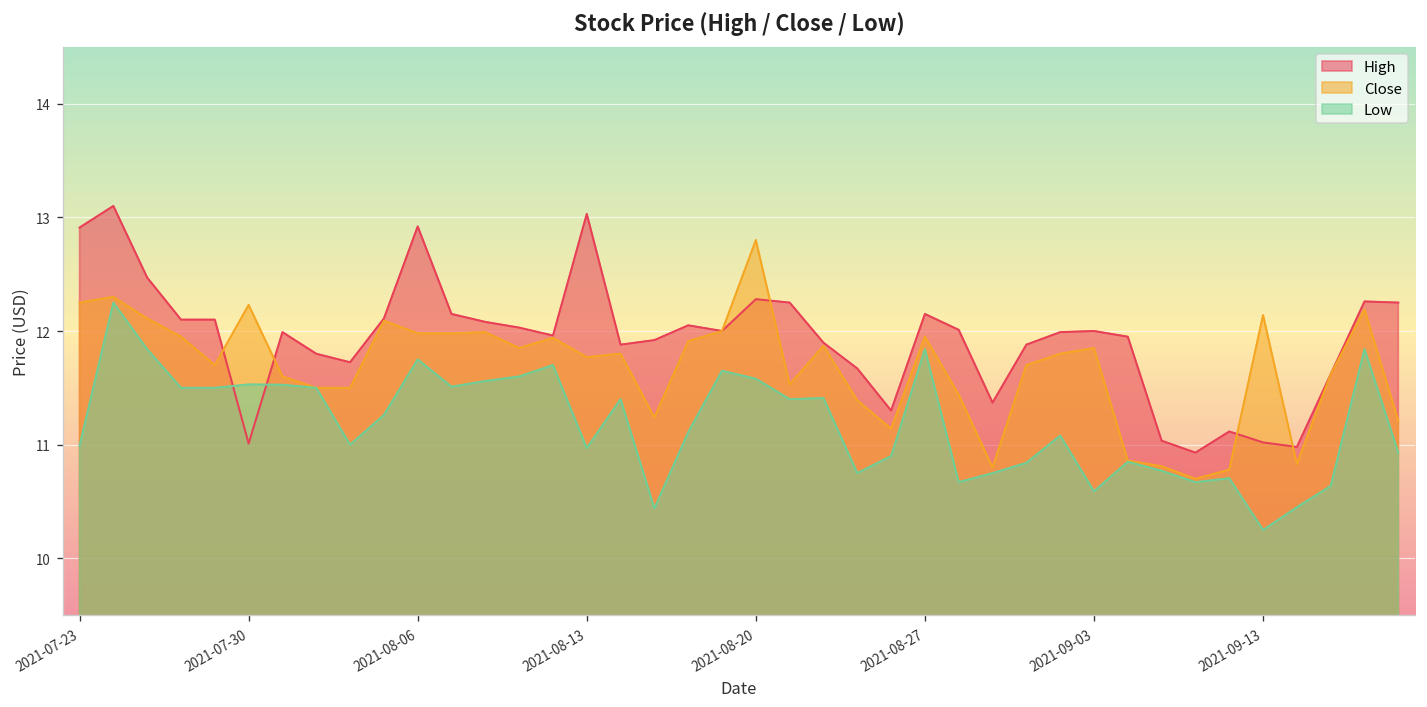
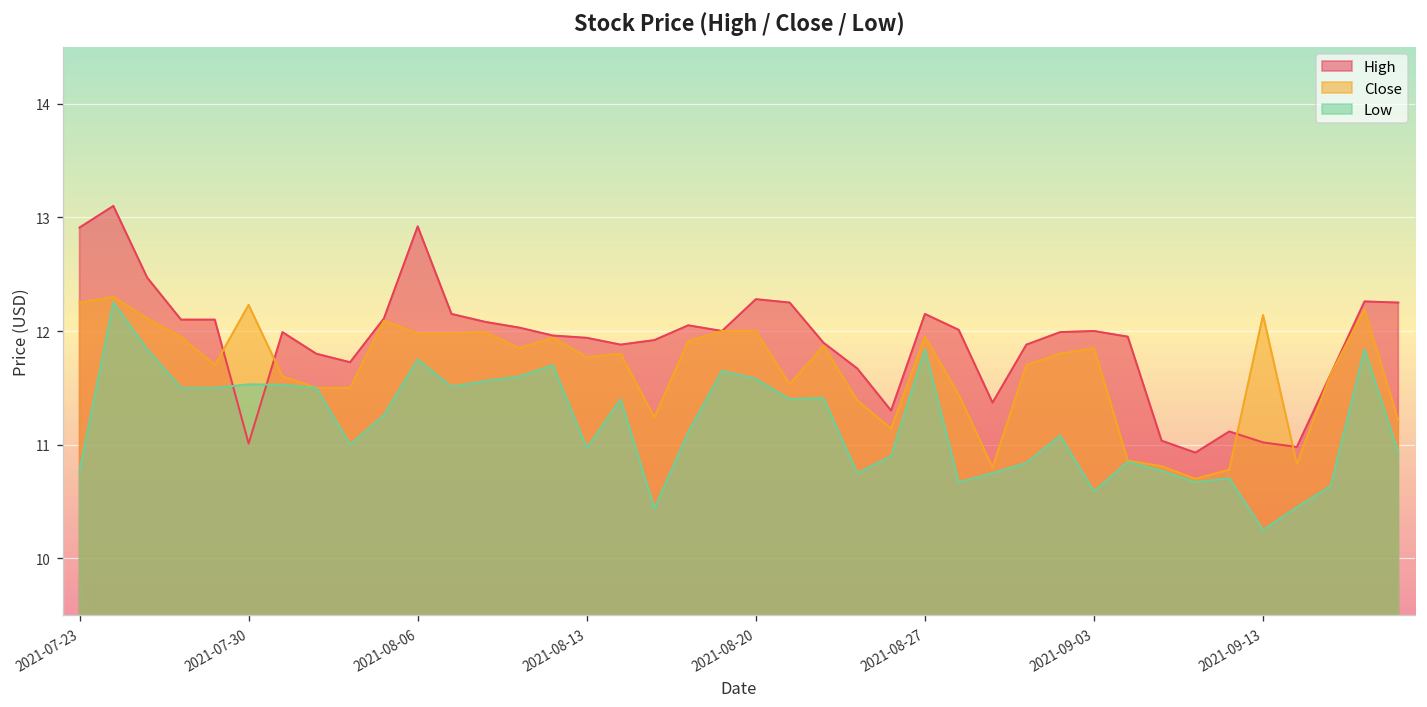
Low, 2021-07-23: 11.0 -> 10.8
High, 2021-08-13: 13.0 -> 11.9
Close, 2021-08-20: 12.8 -> 12.0
